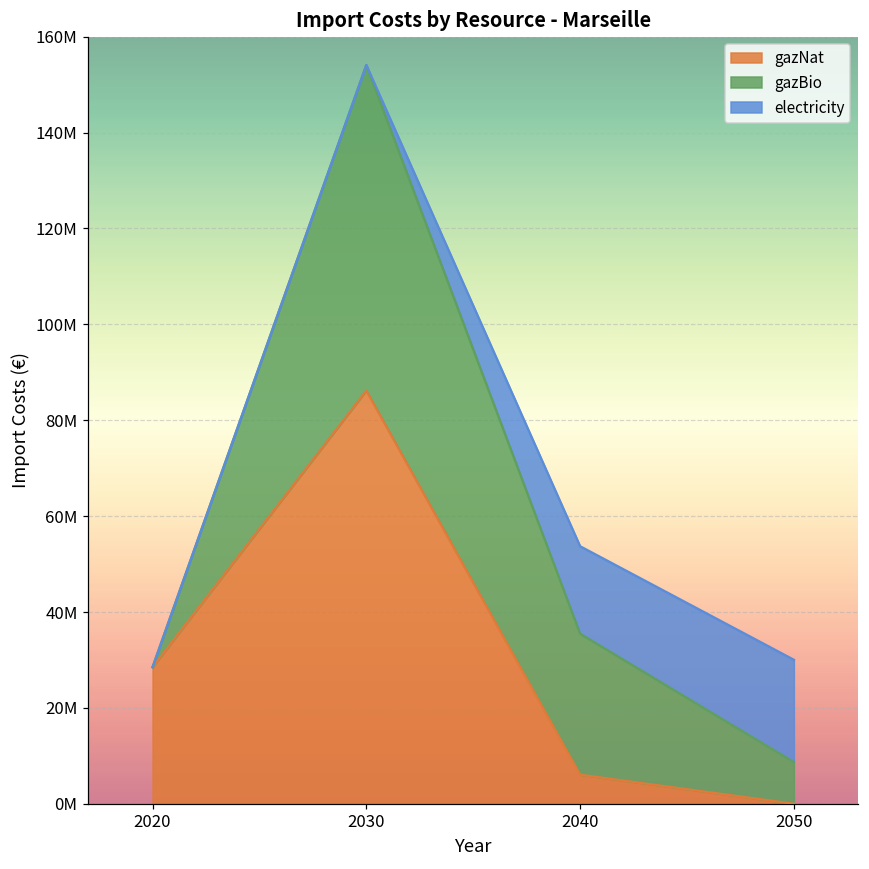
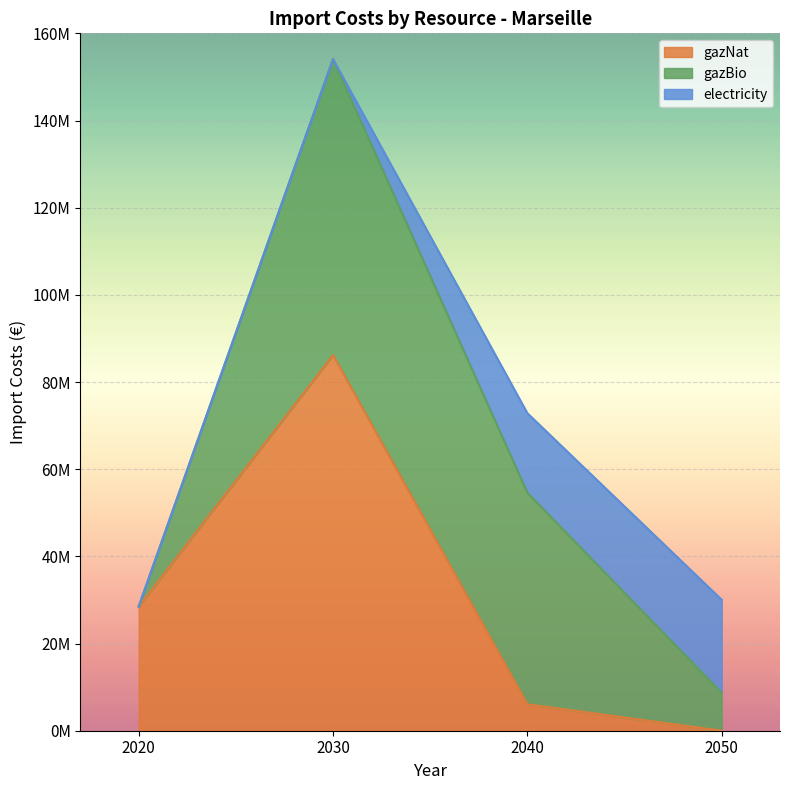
gazBio, 2040: 29000000 -> 49000000
